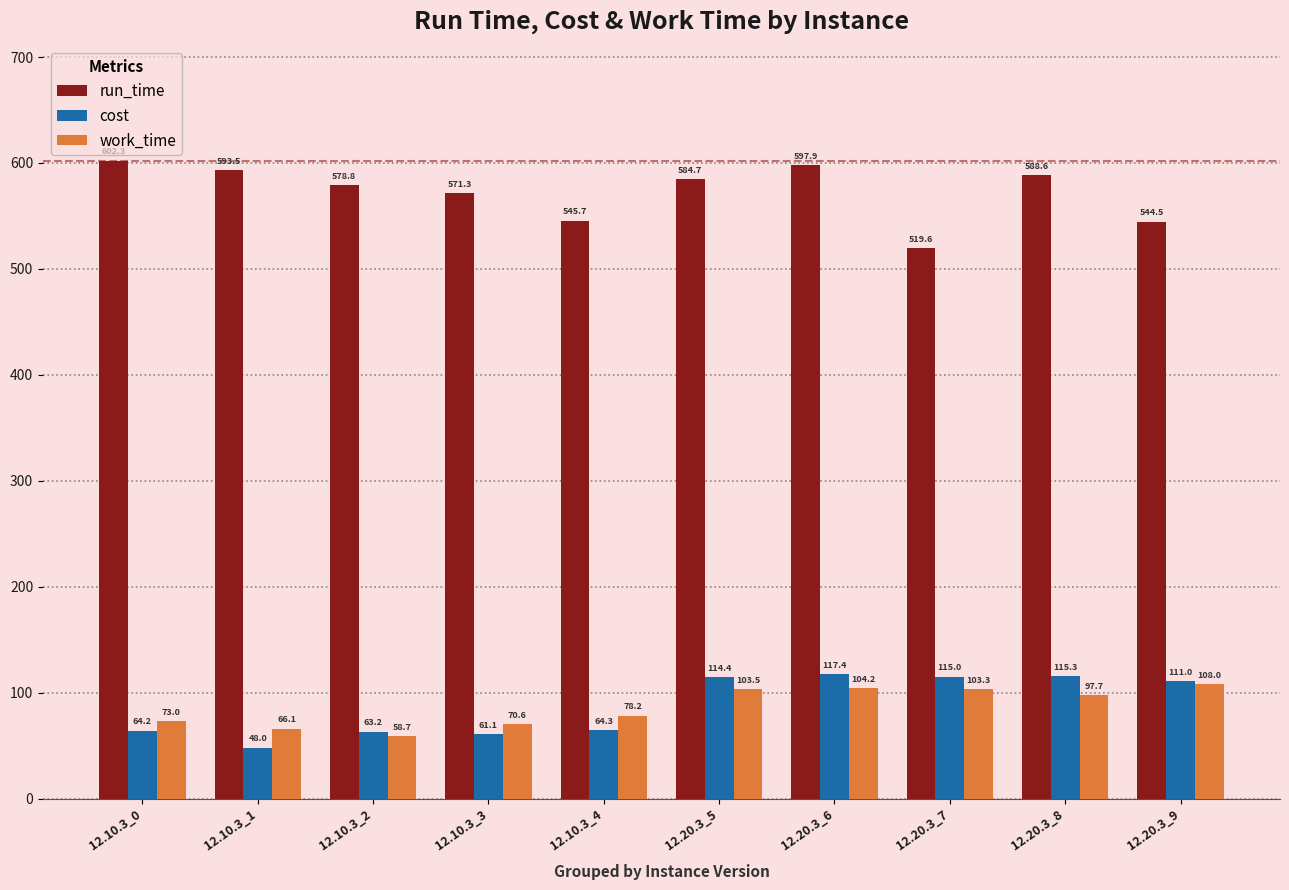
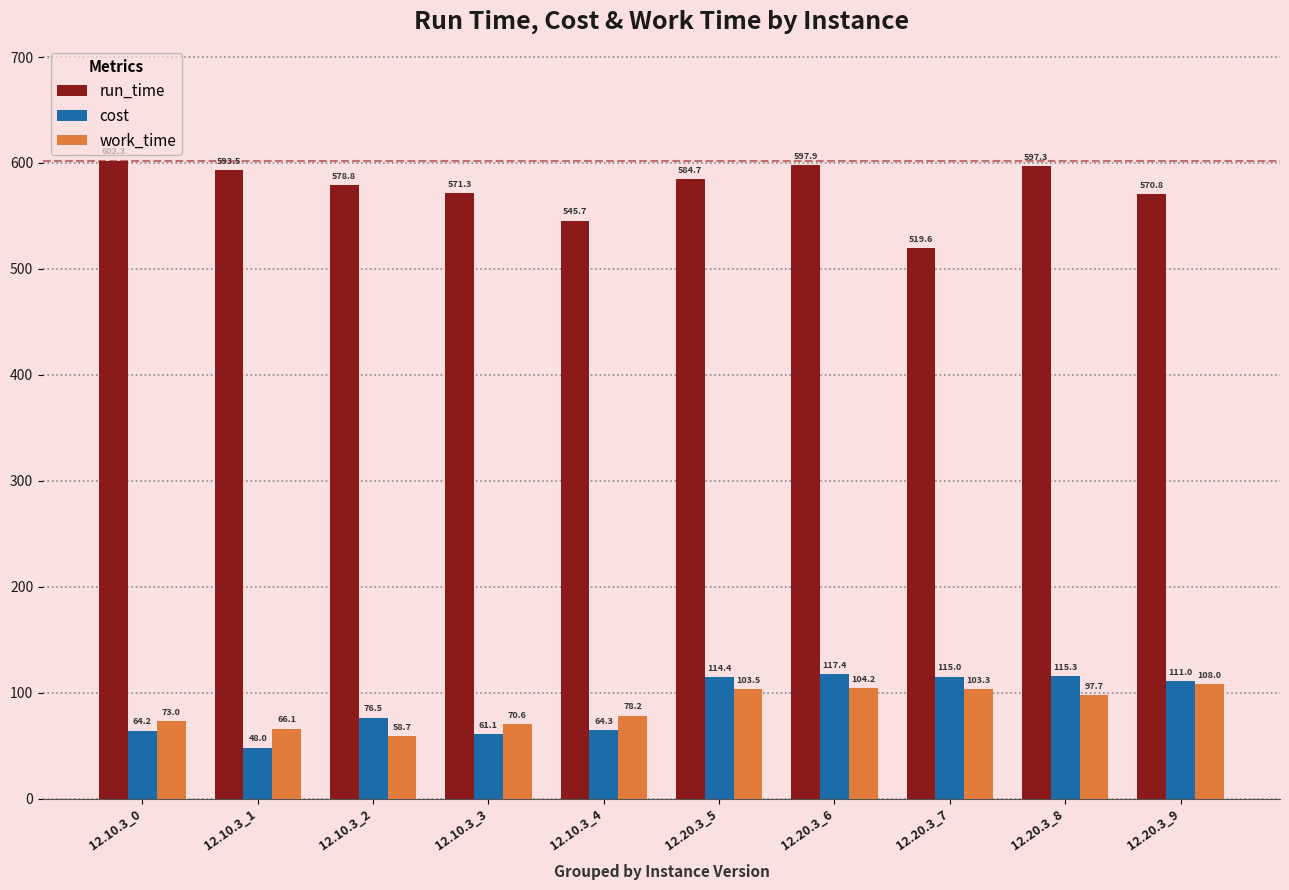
cost, 12.10.3_2: 63.2 -> 76.5
run_time, 12.20.3_8: 588.6 -> 597.3
run_time, 12.20.3_9: 544.5 -> 570.8
